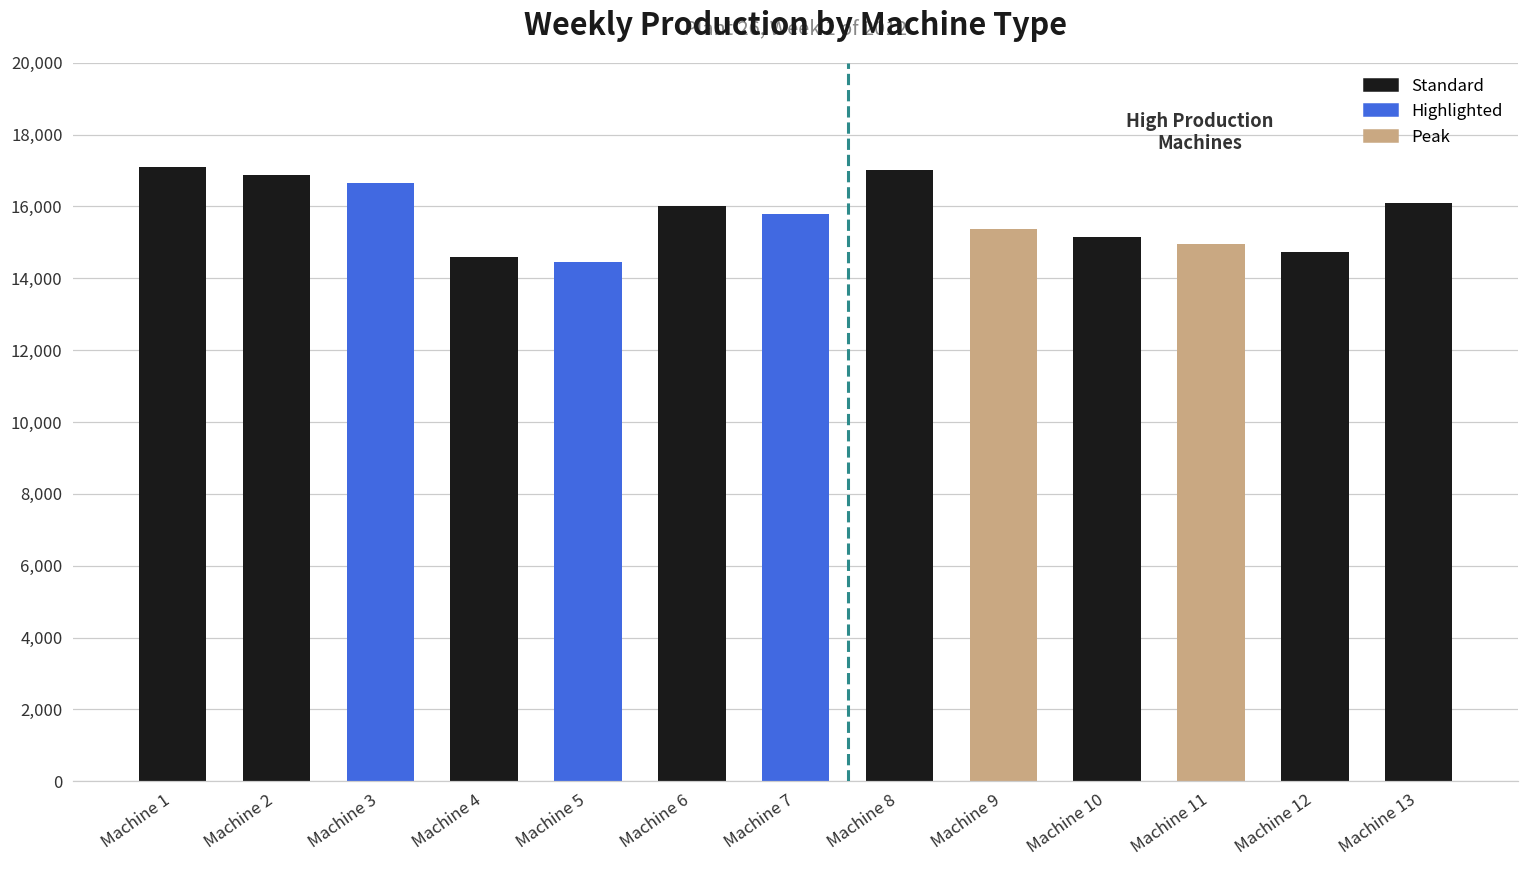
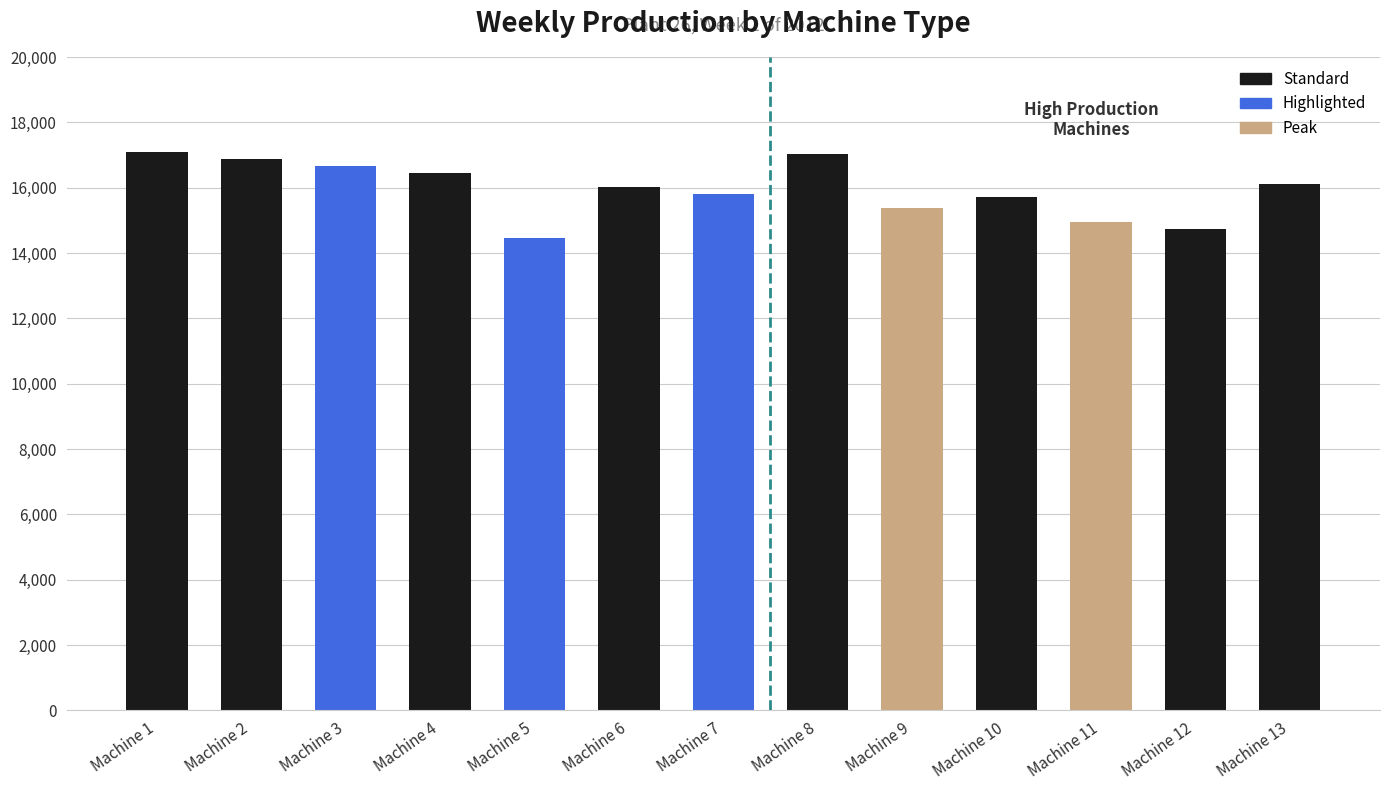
Machine 4: 14,600 -> 16,400
Machine 10: 15,200 -> 15,700
